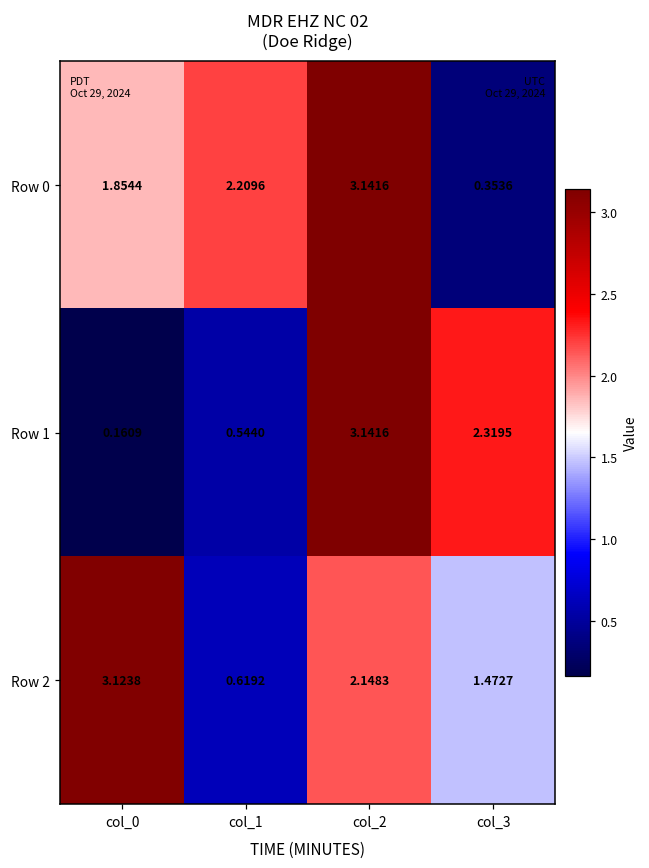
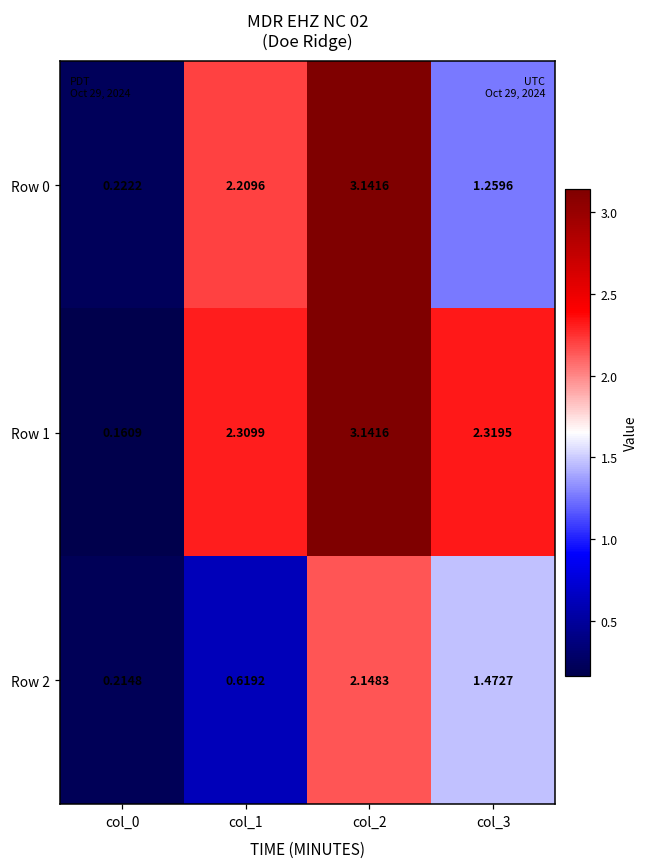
Row 0, col_0: 1.8544 -> 0.2222
Row 0, col_3: 0.3536 -> 1.2596
Row 1, col_1: 0.5440 -> 2.3099
Row 2, col_0: 3.1238 -> 0.2148
